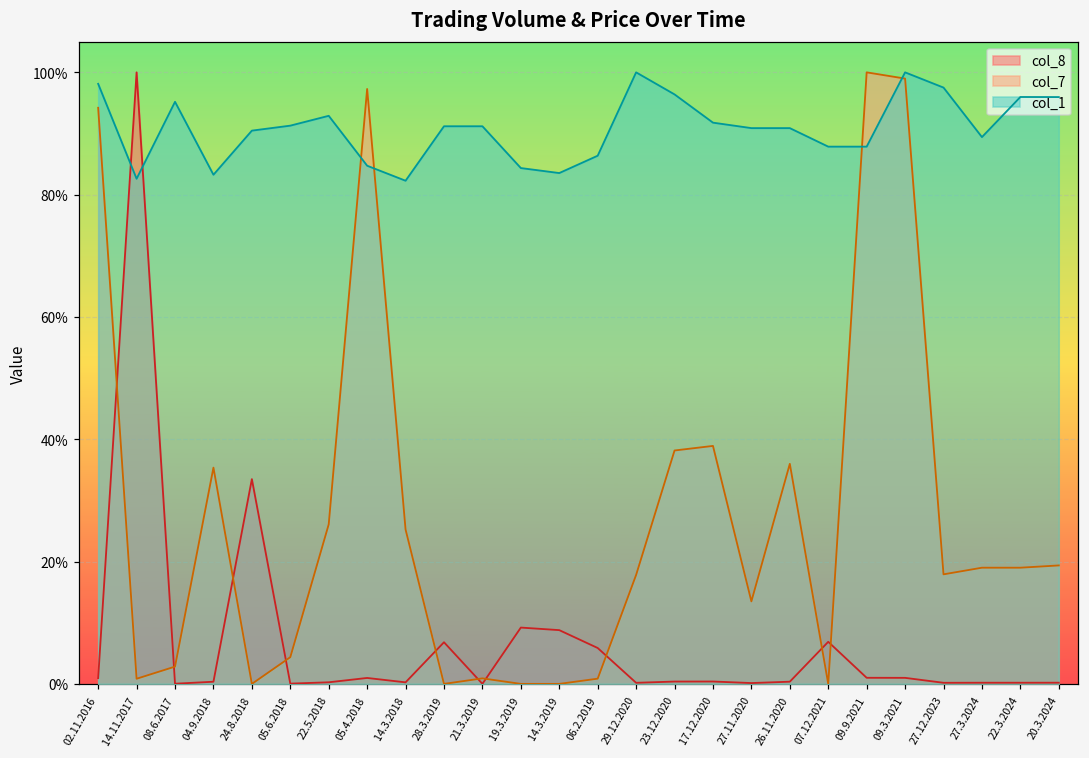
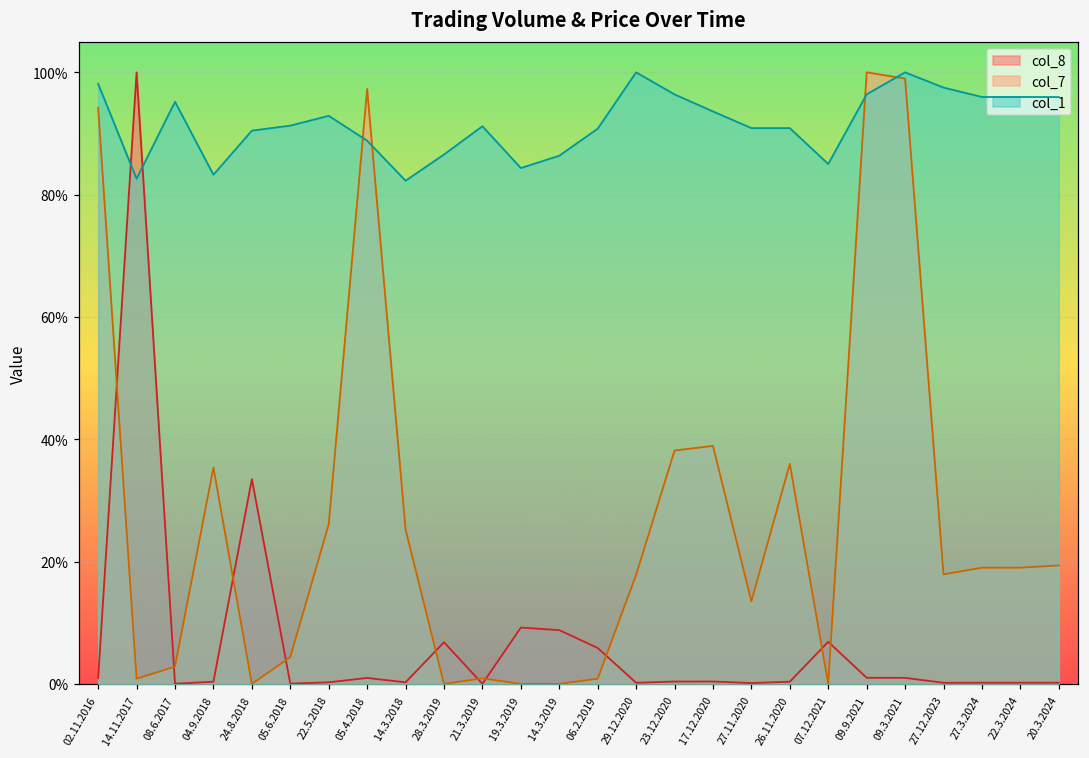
col_1, 05.4.2018: 85% -> 89%
col_1, 28.3.2019: 91% -> 87%
col_1, 14.3.2019: 84% -> 86%
col_1, 06.2.2019: 86% -> 91%
col_1, 17.12.2020: 92% -> 94%
col_1, 07.12.2021: 88% -> 85%
col_1, 09.9.2021: 88% -> 96%
col_1, 27.3.2024: 89% -> 96%
